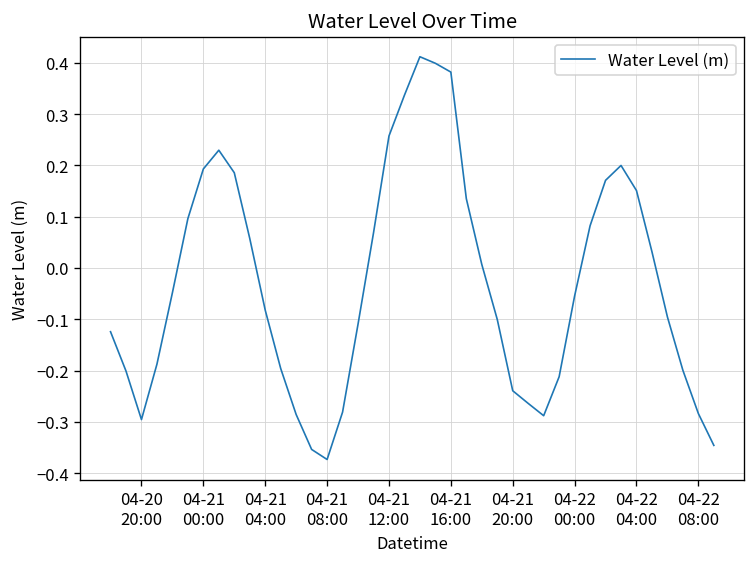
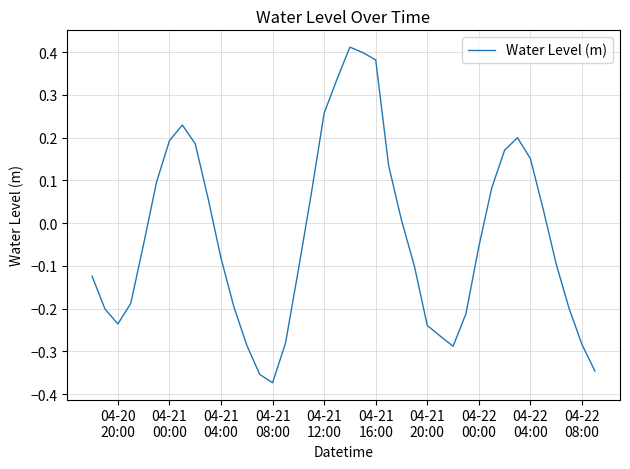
04-20 20:00: -0.30 -> -0.24
